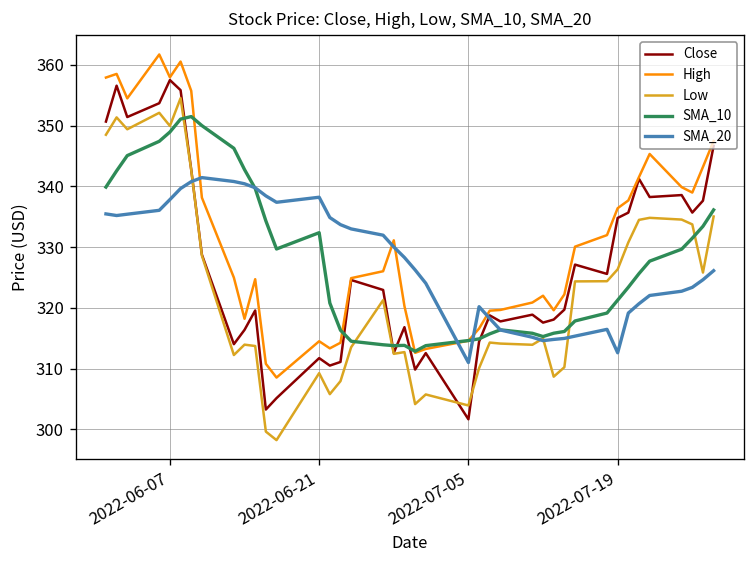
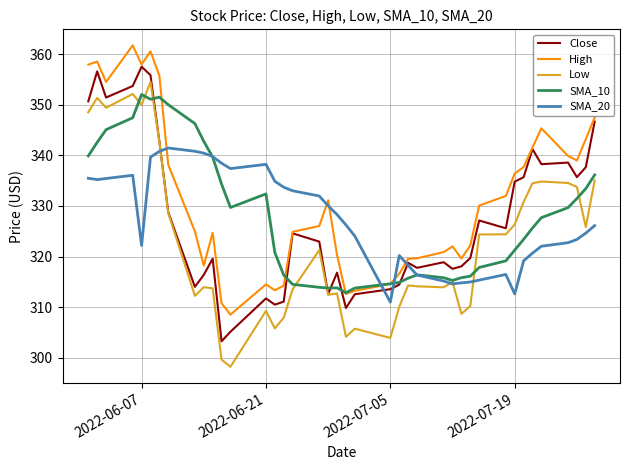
SMA_10, 2022-06-07: 349 -> 352
SMA_20, 2022-06-07: 338 -> 322
Close, 2022-07-05: 302 -> 314
